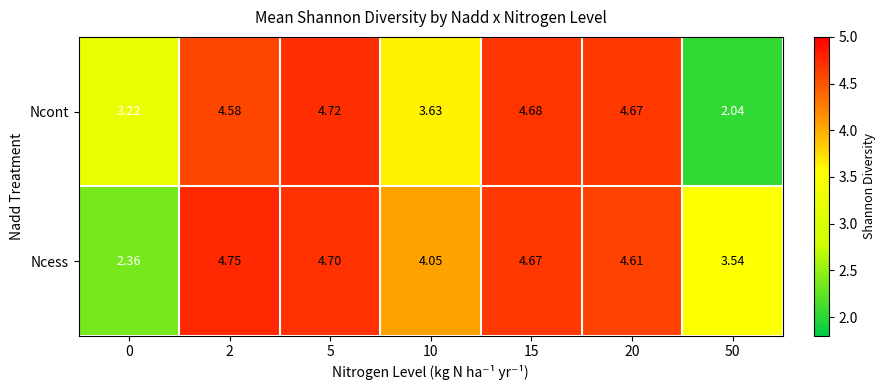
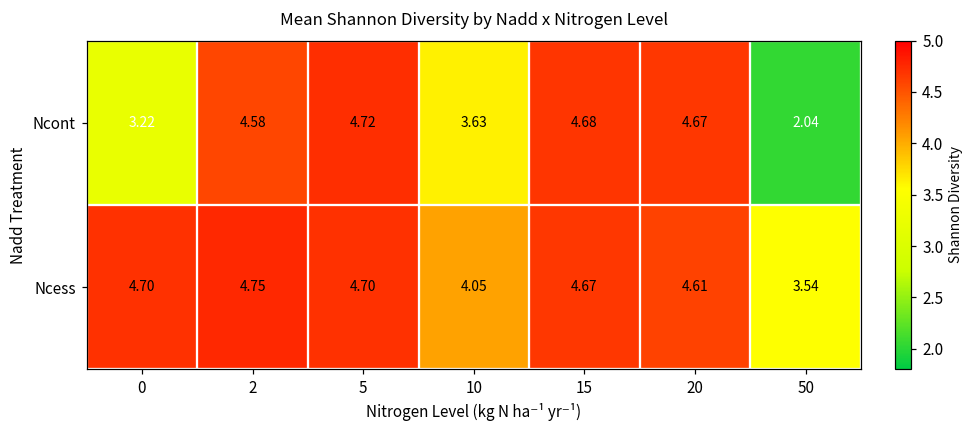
Ncess, 0: 2.36 -> 4.70
